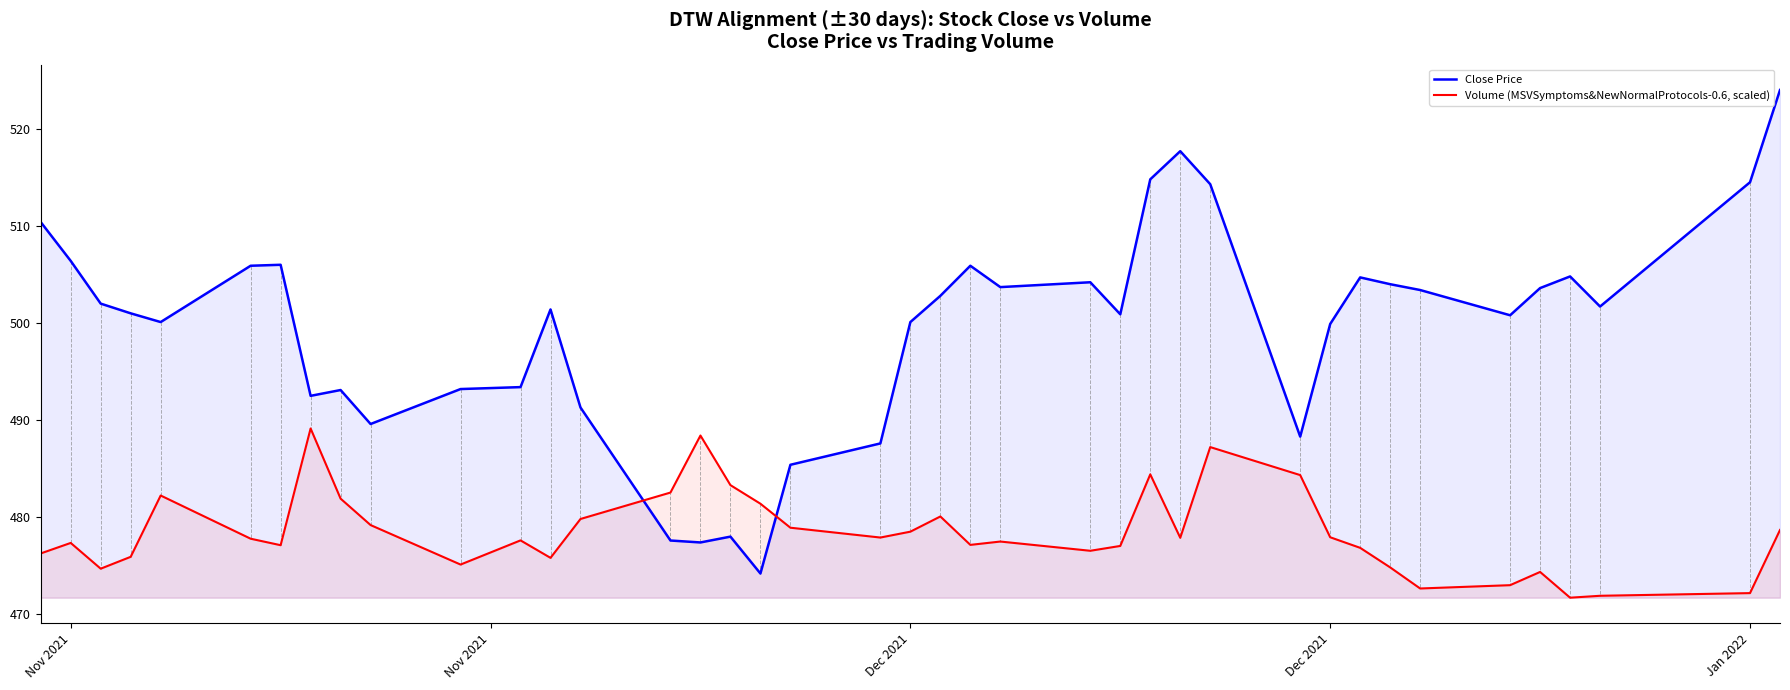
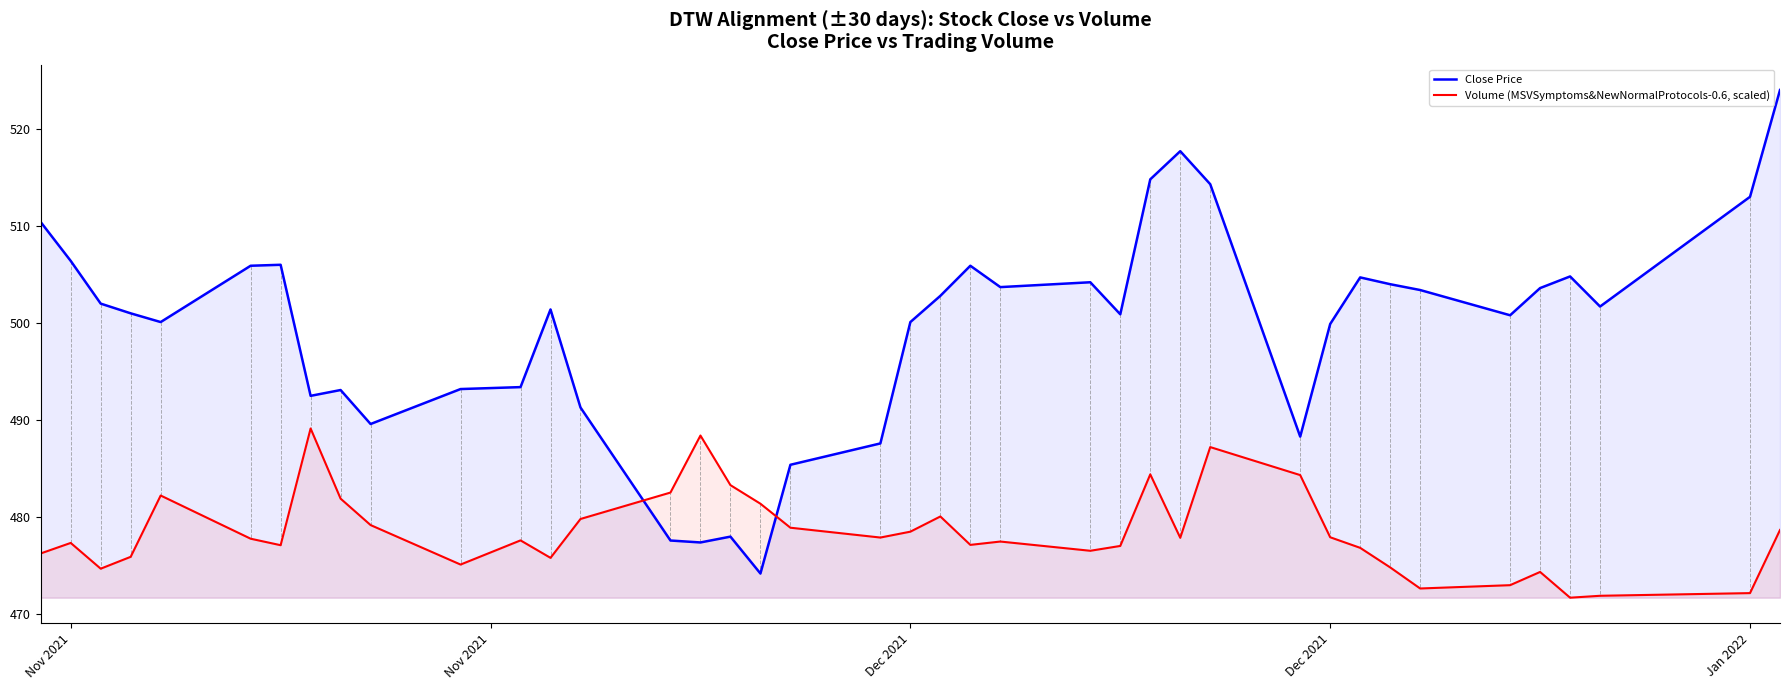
Close Price, Jan 2022: 515 -> 513
